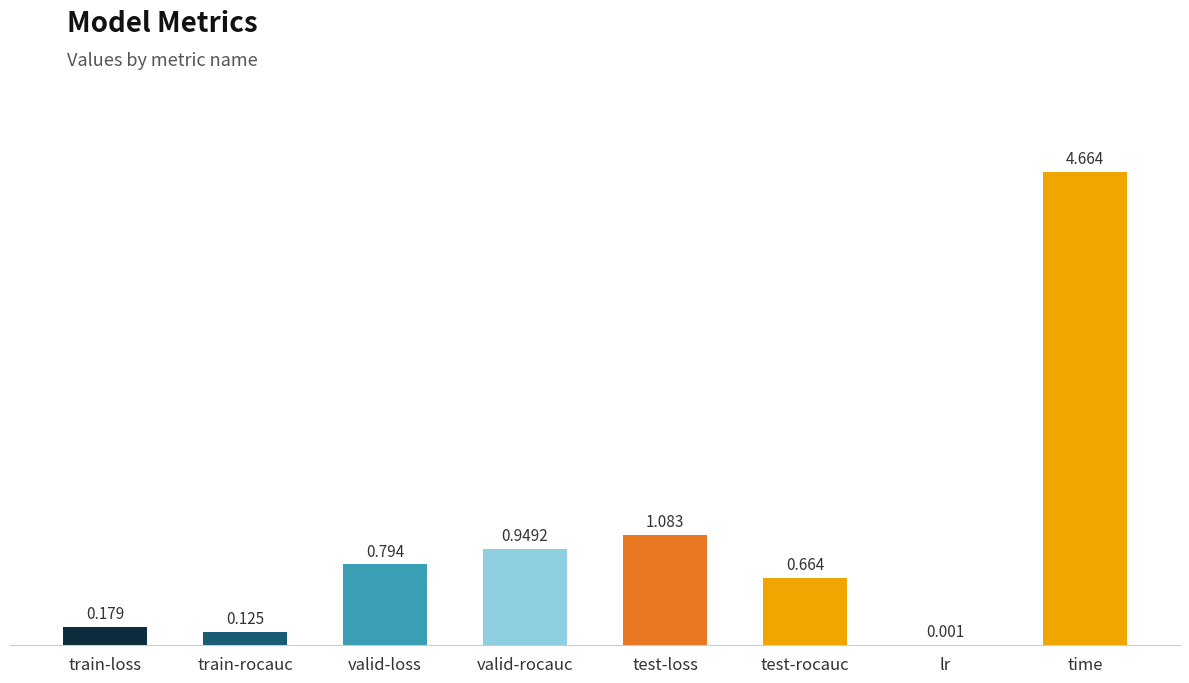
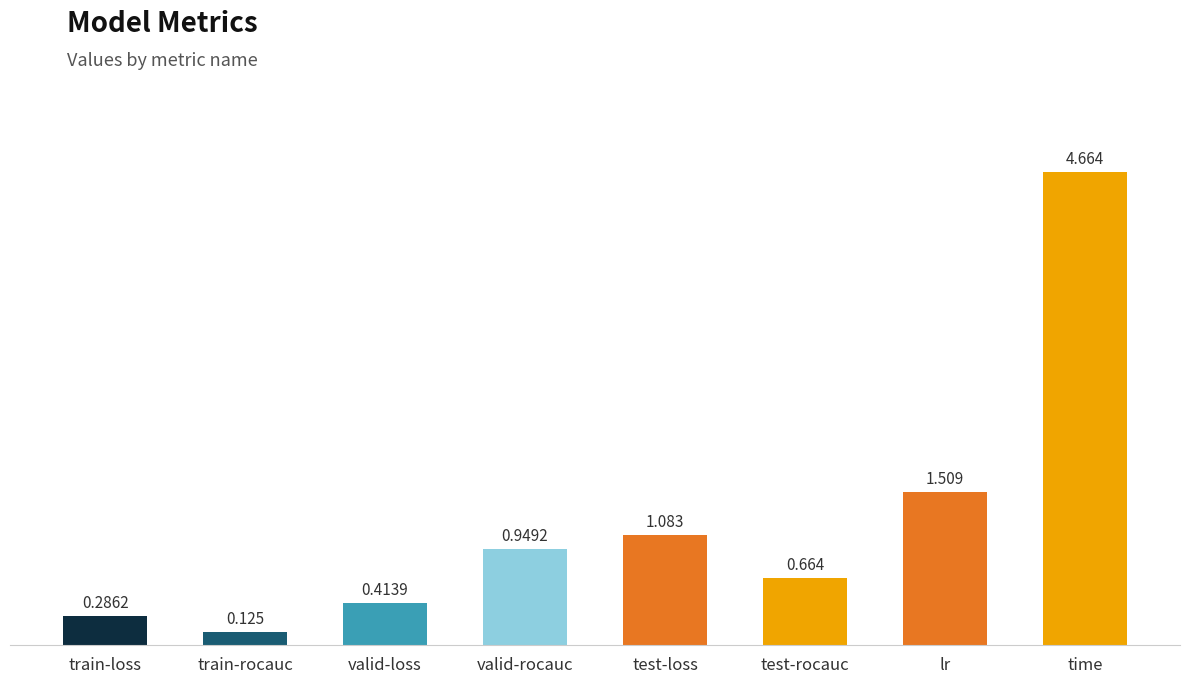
train-loss: 0.179 -> 0.2862
valid-loss: 0.794 -> 0.4139
lr: 0.001 -> 1.509
